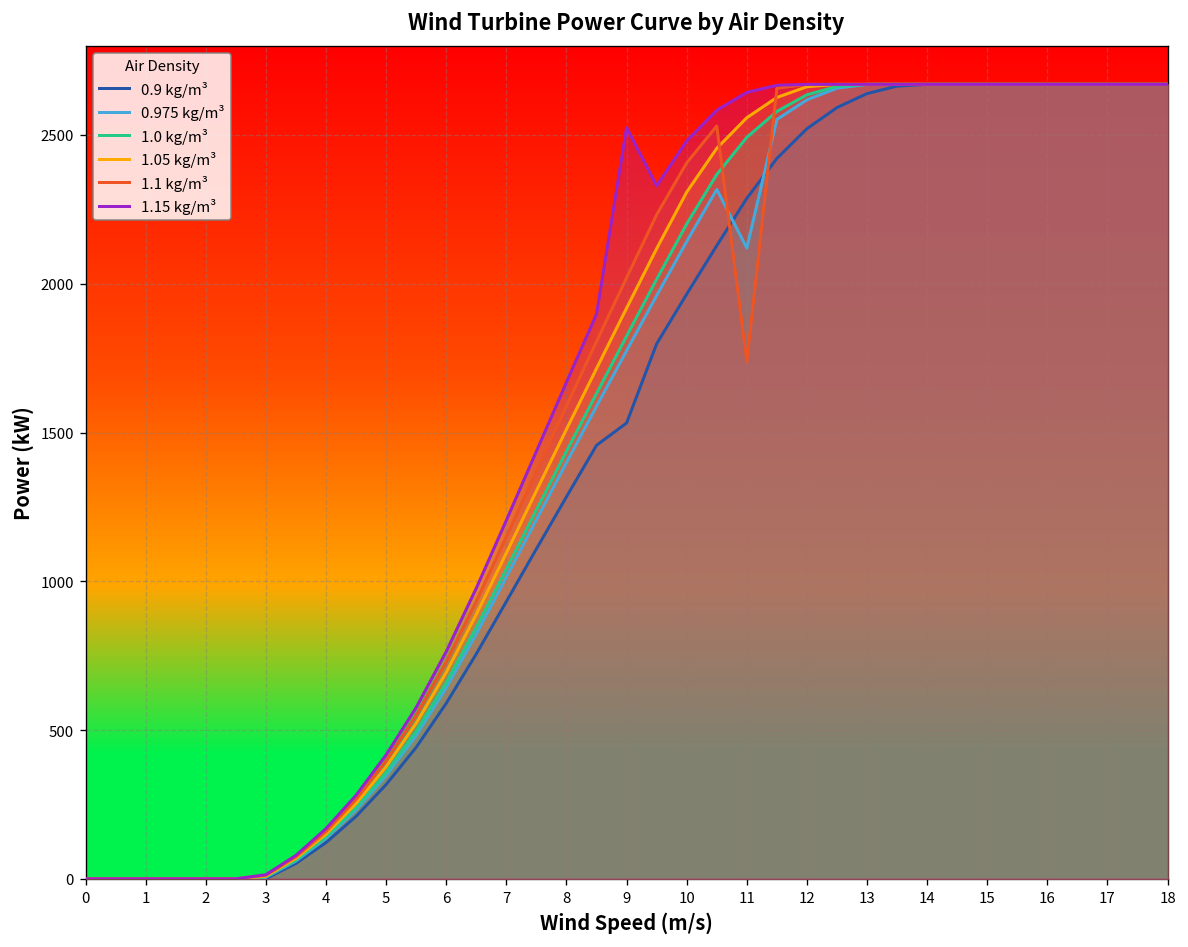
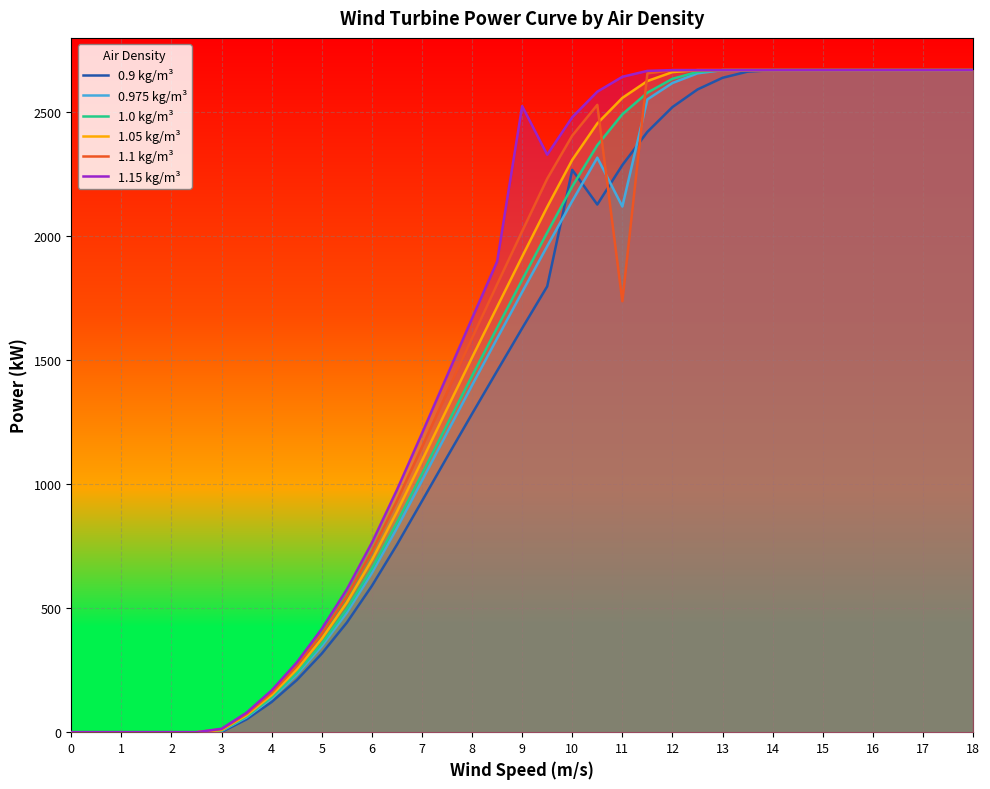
0.9 kg/m³, 9: 1530 -> 1630
0.9 kg/m³, 10: 1970 -> 2270
